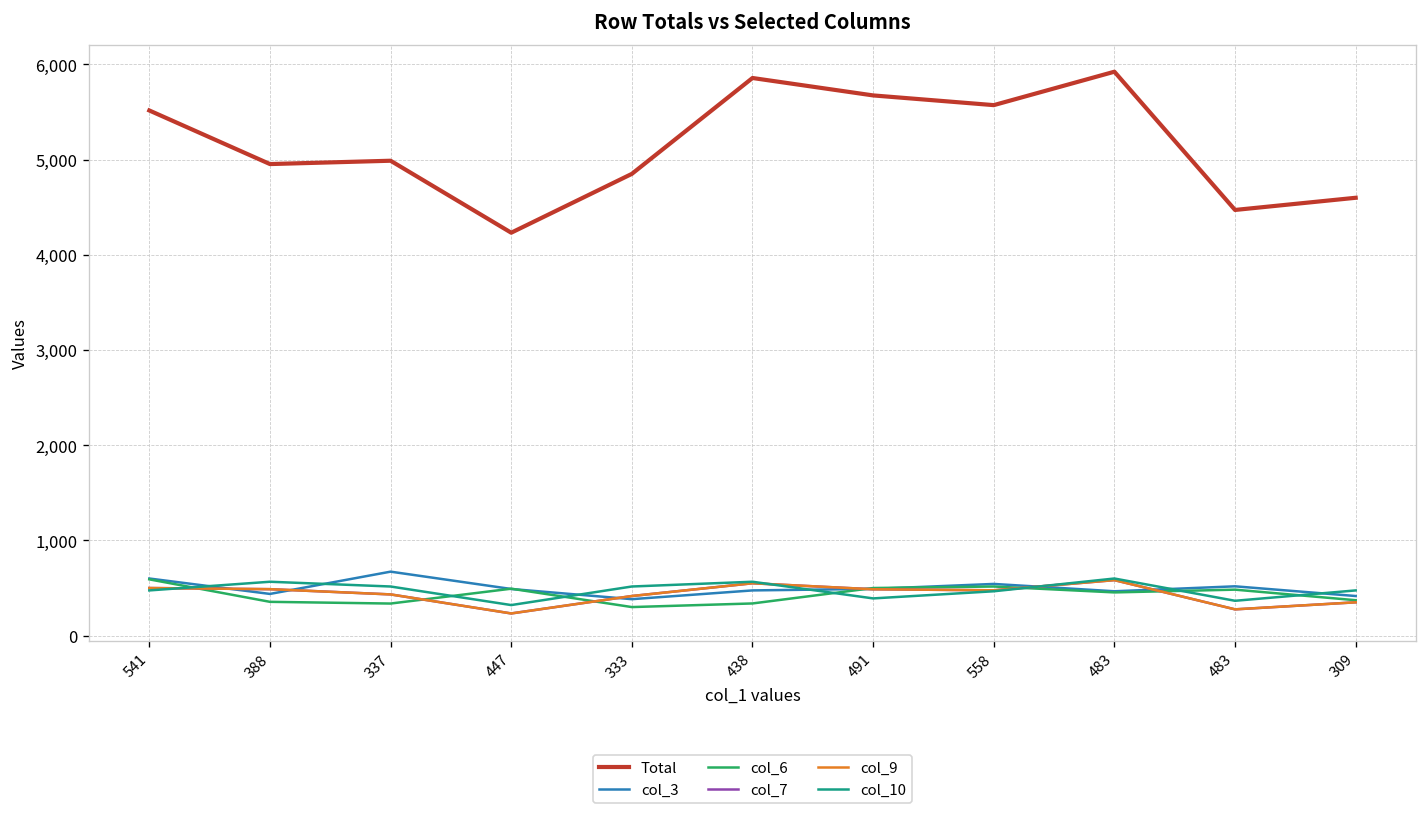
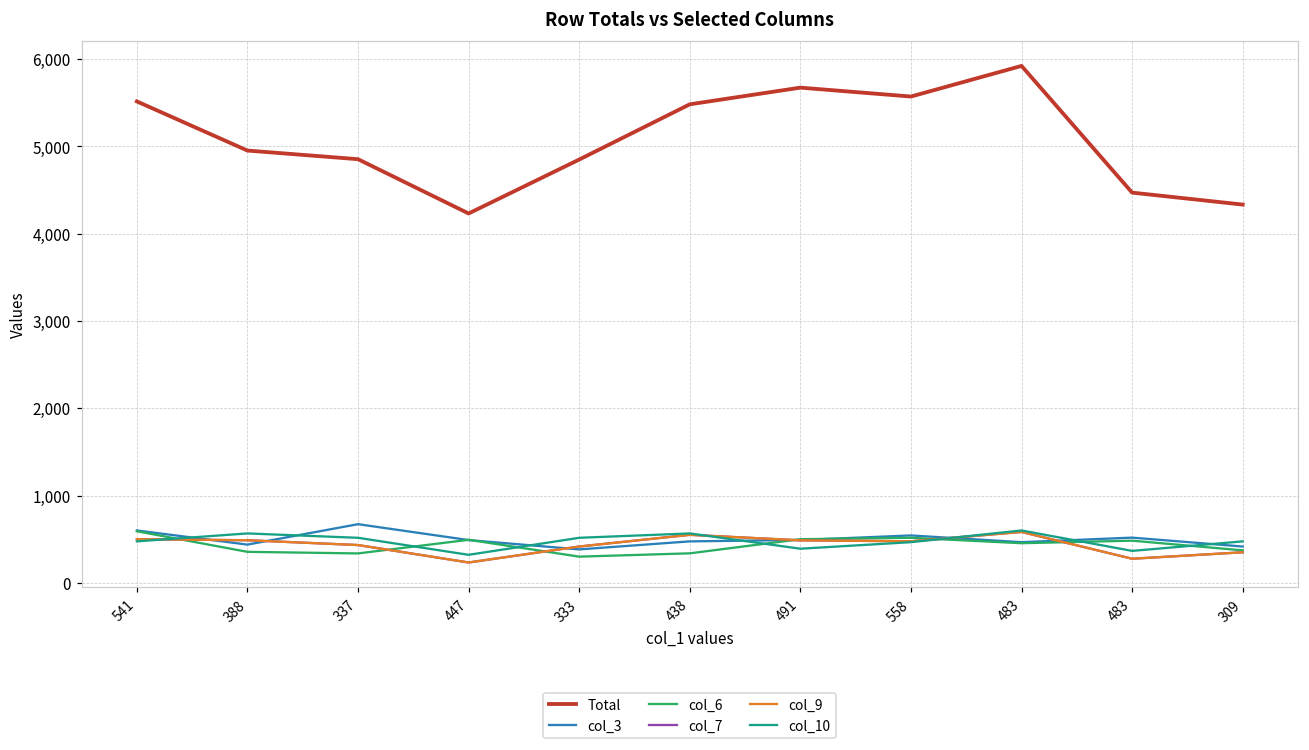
Total, 337: 5,000 -> 4,900
Total, 438: 5,900 -> 5,500
Total, 309: 4,600 -> 4,300
